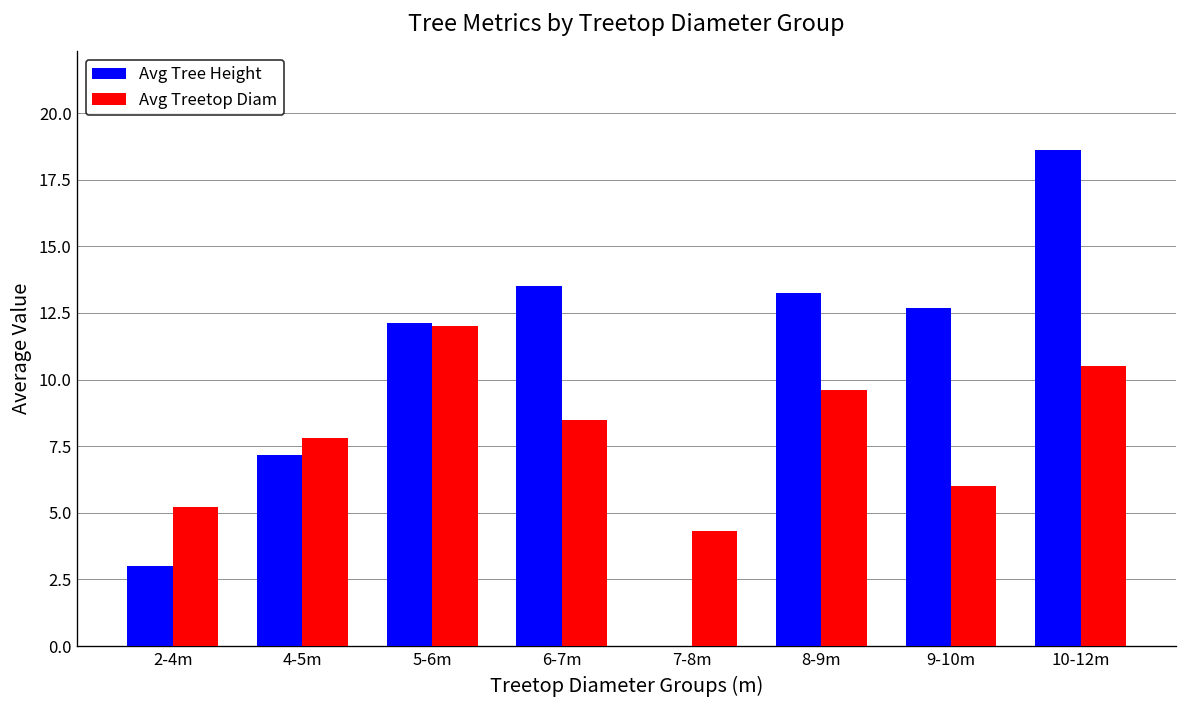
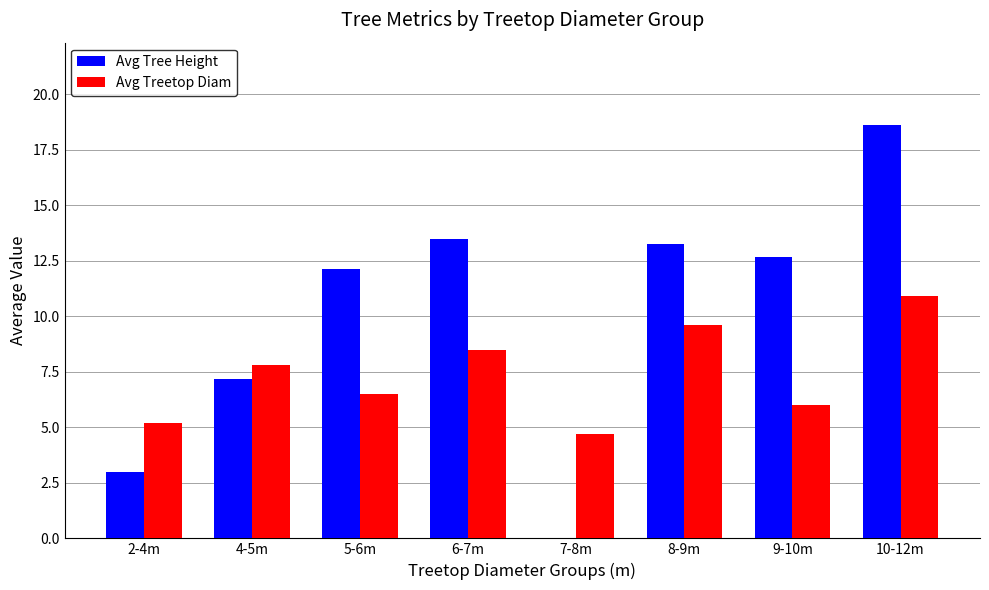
Avg Treetop Diam, 5-6m: 12.0 -> 6.5
Avg Treetop Diam, 7-8m: 4.3 -> 4.7
Avg Treetop Diam, 10-12m: 10.5 -> 10.9
